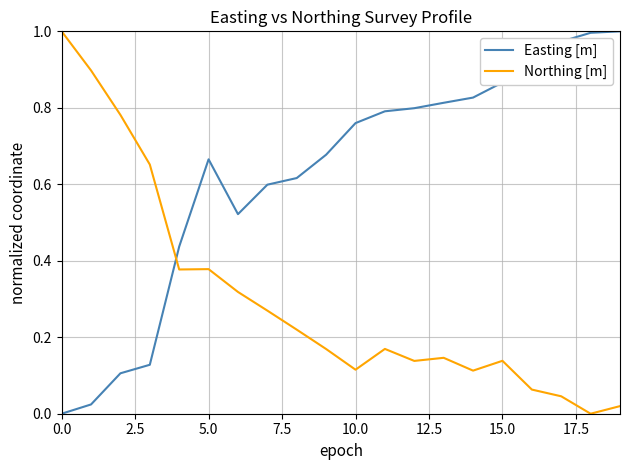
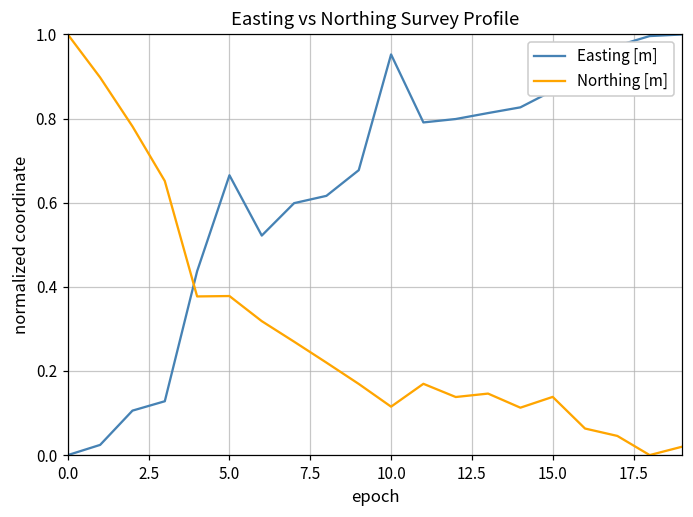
Easting [m], 10.0: 0.76 -> 0.95
